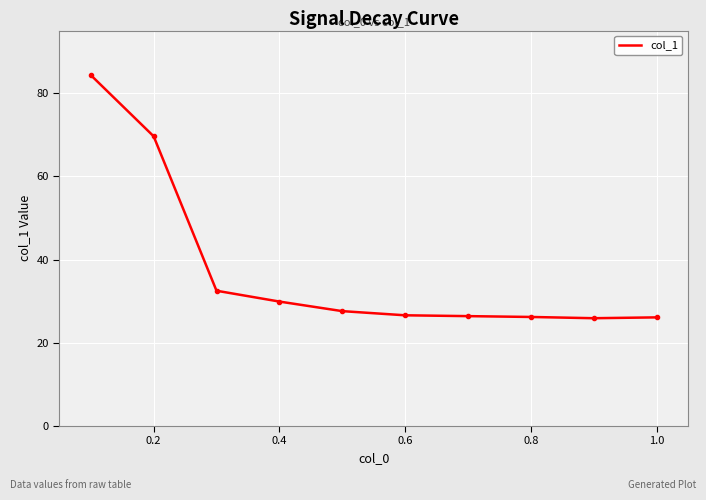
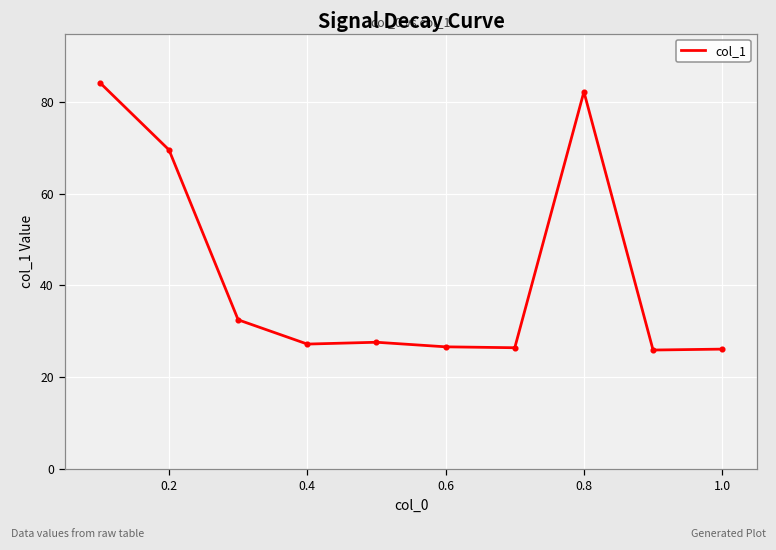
0.4: 30 -> 27
0.8: 26 -> 82
